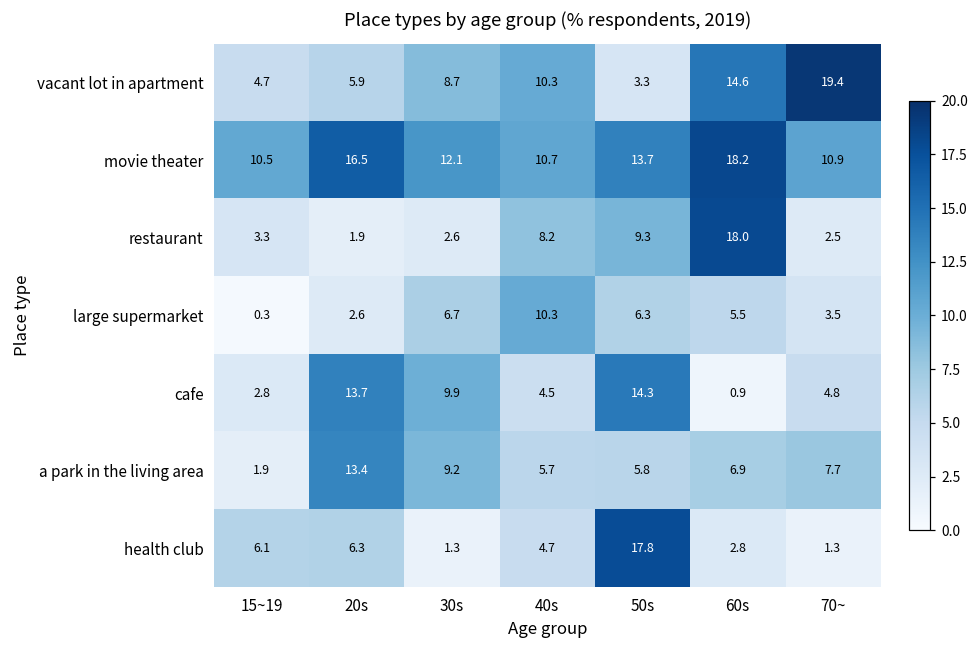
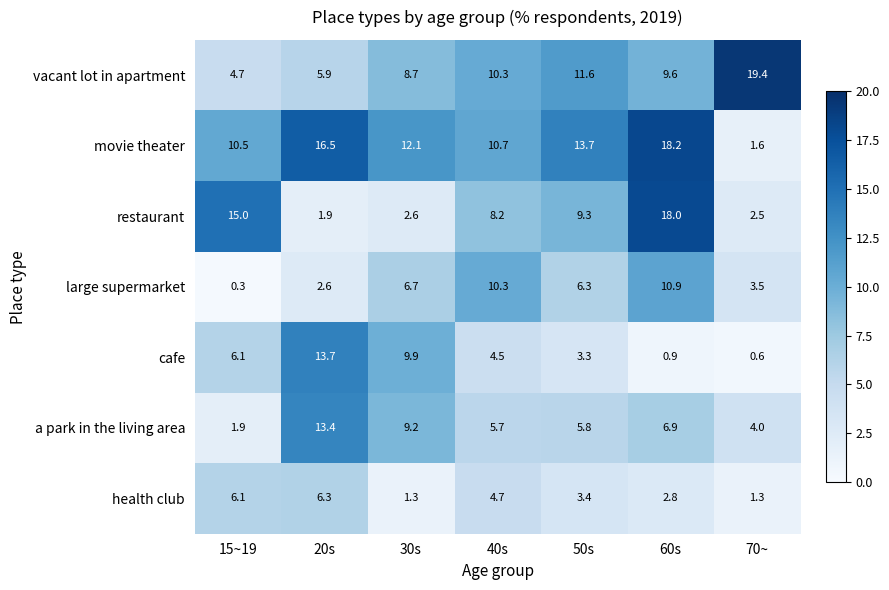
vacant lot in apartment, 50s: 3.3 -> 11.6
vacant lot in apartment, 60s: 14.6 -> 9.6
movie theater, 70~: 10.9 -> 1.6
restaurant, 15~19: 3.3 -> 15.0
large supermarket, 60s: 5.5 -> 10.9
cafe, 15~19: 2.8 -> 6.1
cafe, 50s: 14.3 -> 3.3
cafe, 70~: 4.8 -> 0.6
a park in the living area, 70~: 7.7 -> 4.0
health club, 50s: 17.8 -> 3.4
